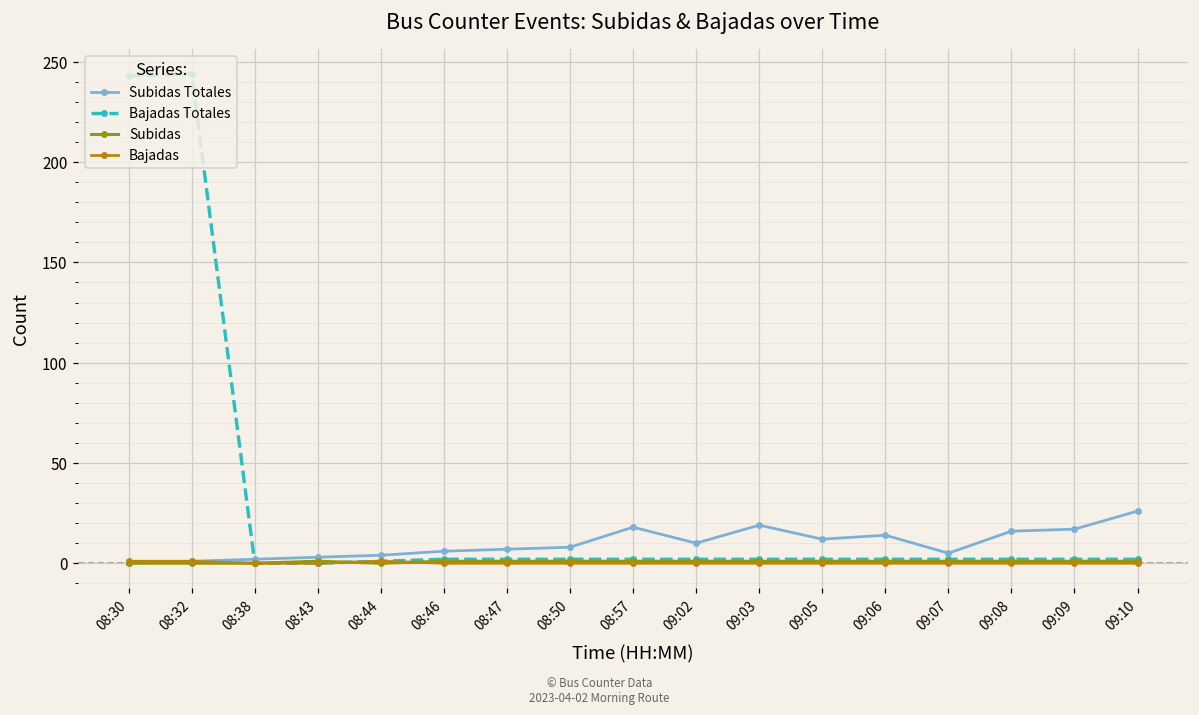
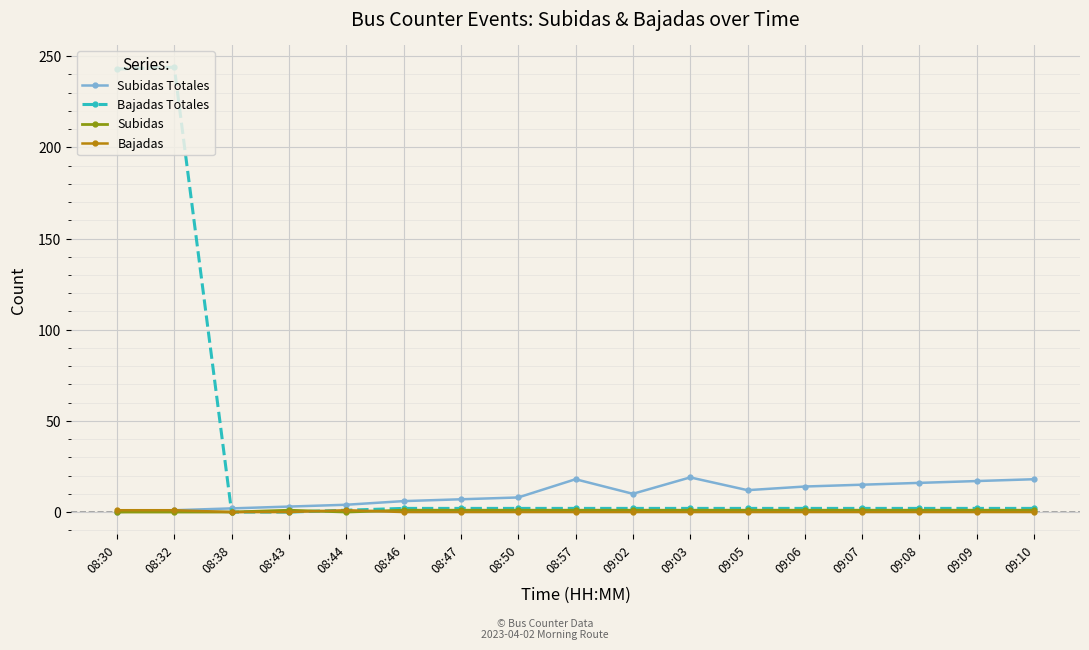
Subidas Totales, 09:07: 5 -> 15
Subidas Totales, 09:10: 26 -> 18
